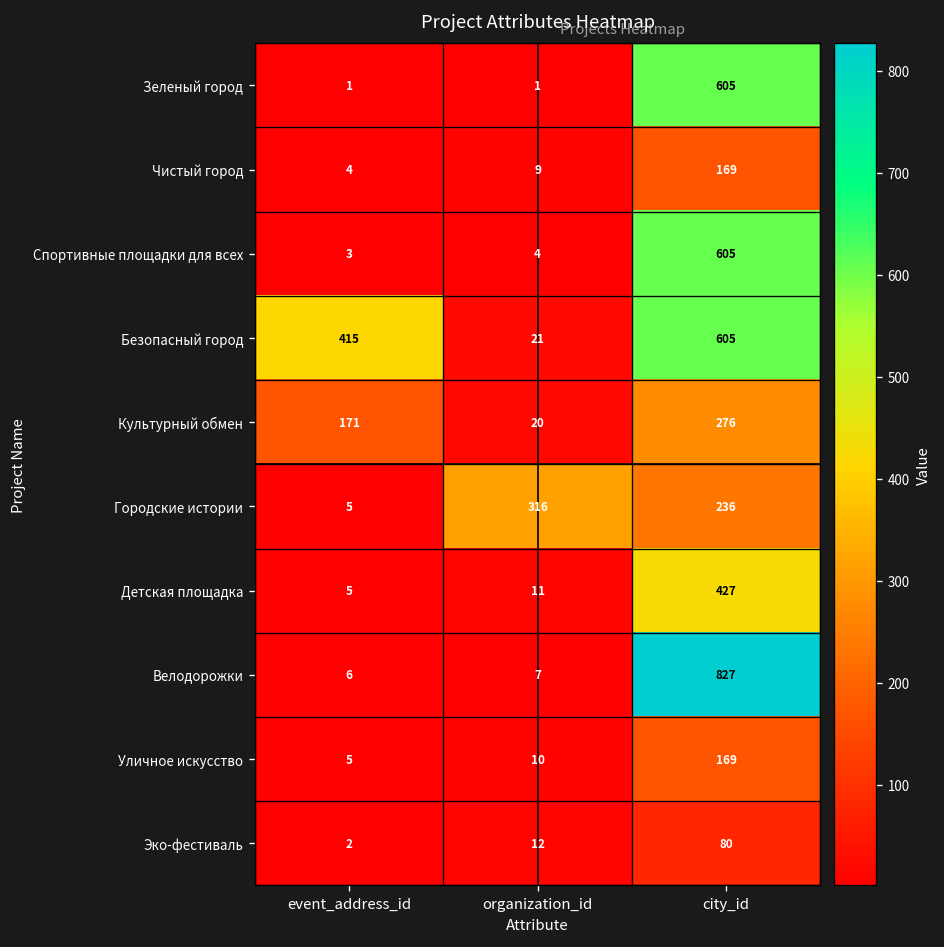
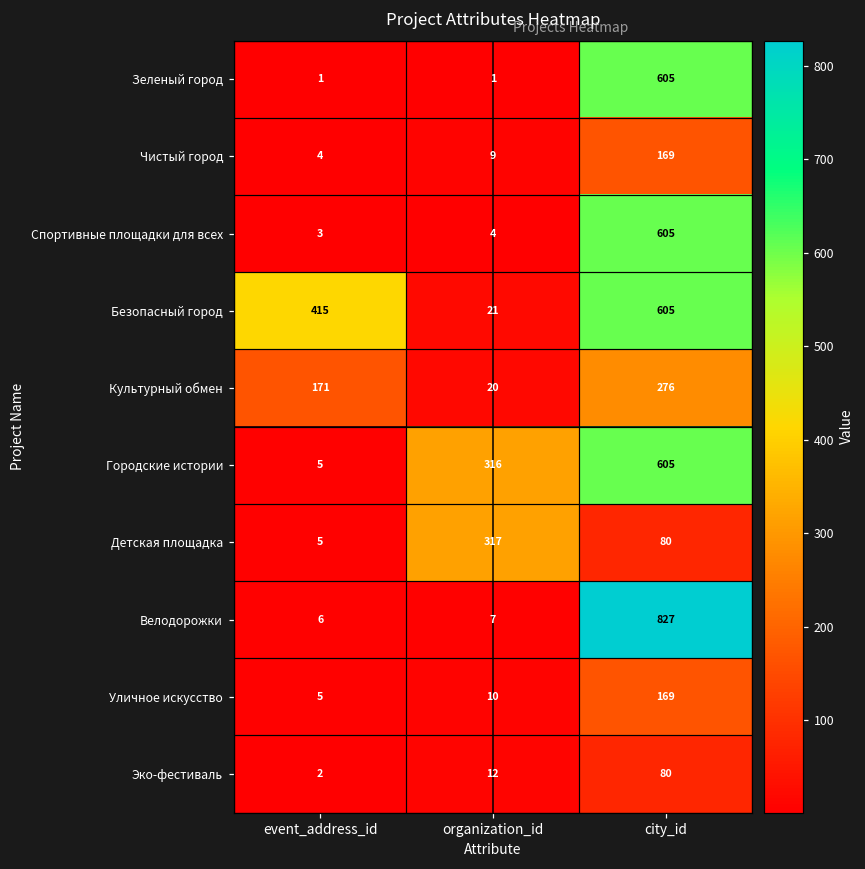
Городские истории, city_id: 236 -> 605
Детская площадка, organization_id: 11 -> 317
Детская площадка, city_id: 427 -> 80
